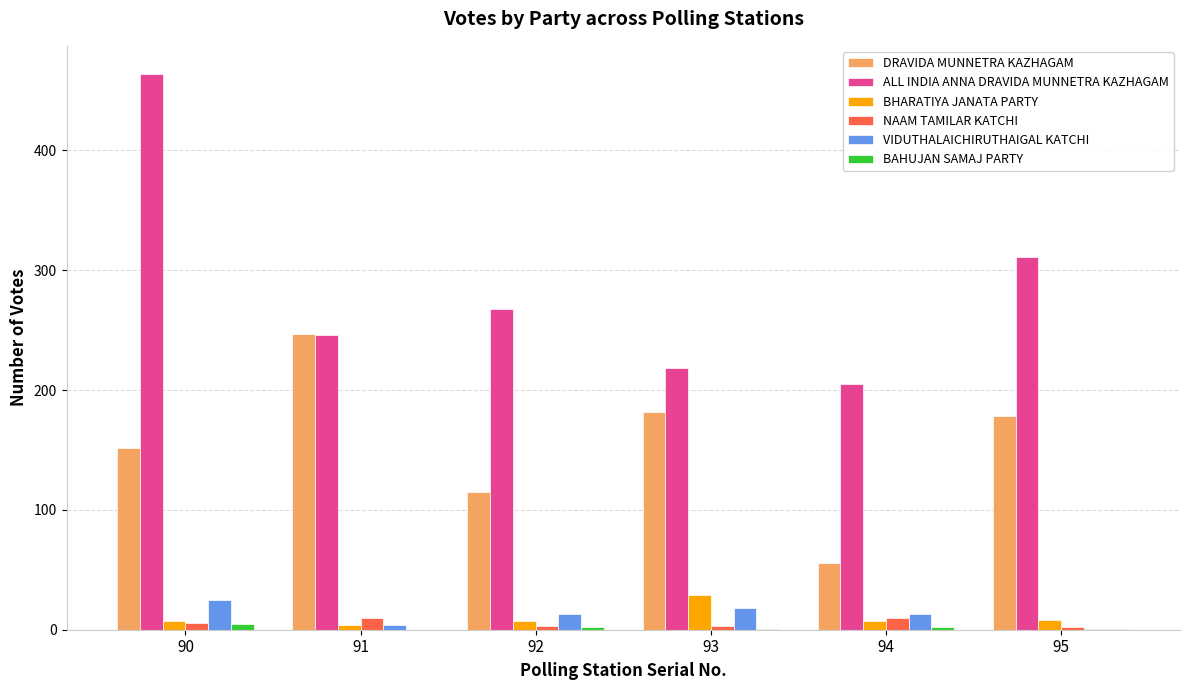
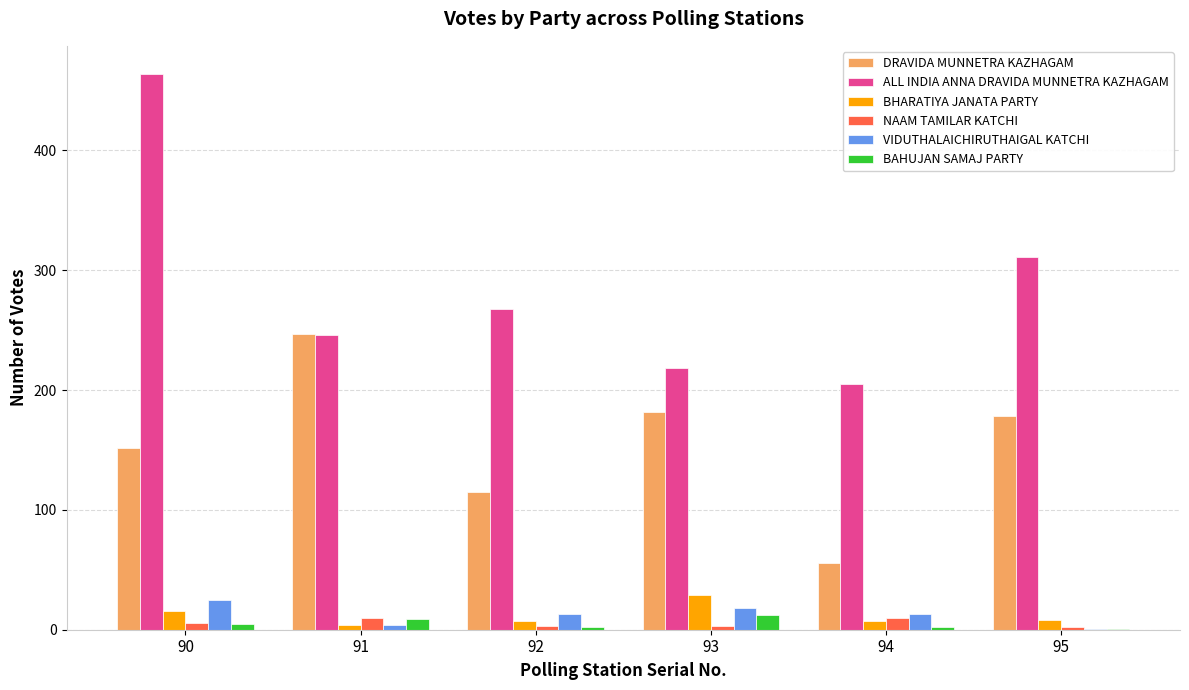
BHARATIYA JANATA PARTY, 90: 7 -> 16
BAHUJAN SAMAJ PARTY, 91: 0 -> 9
BAHUJAN SAMAJ PARTY, 93: 1 -> 12
